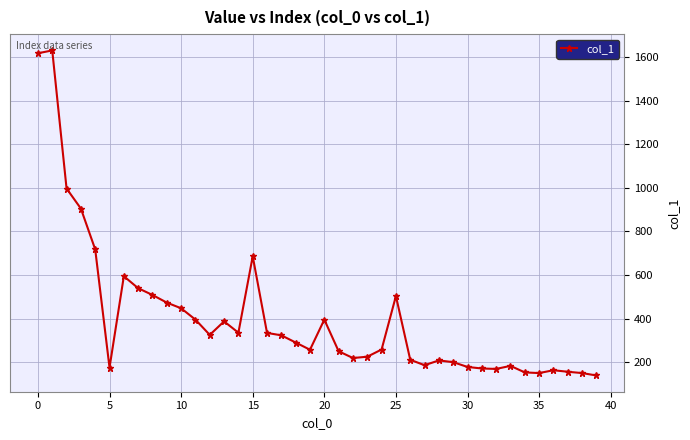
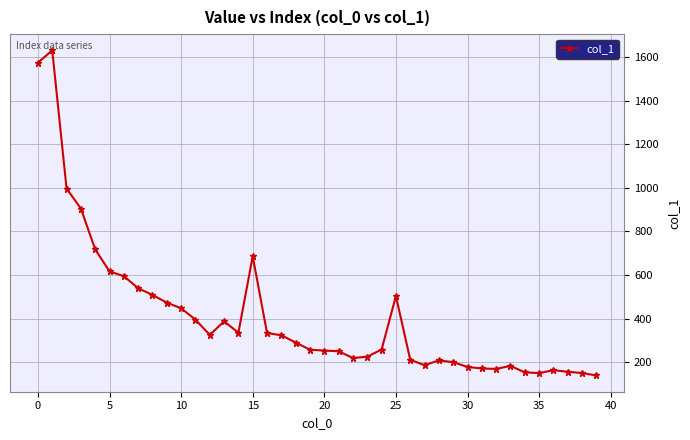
0: 1620 -> 1570
5: 180 -> 620
20: 400 -> 250
